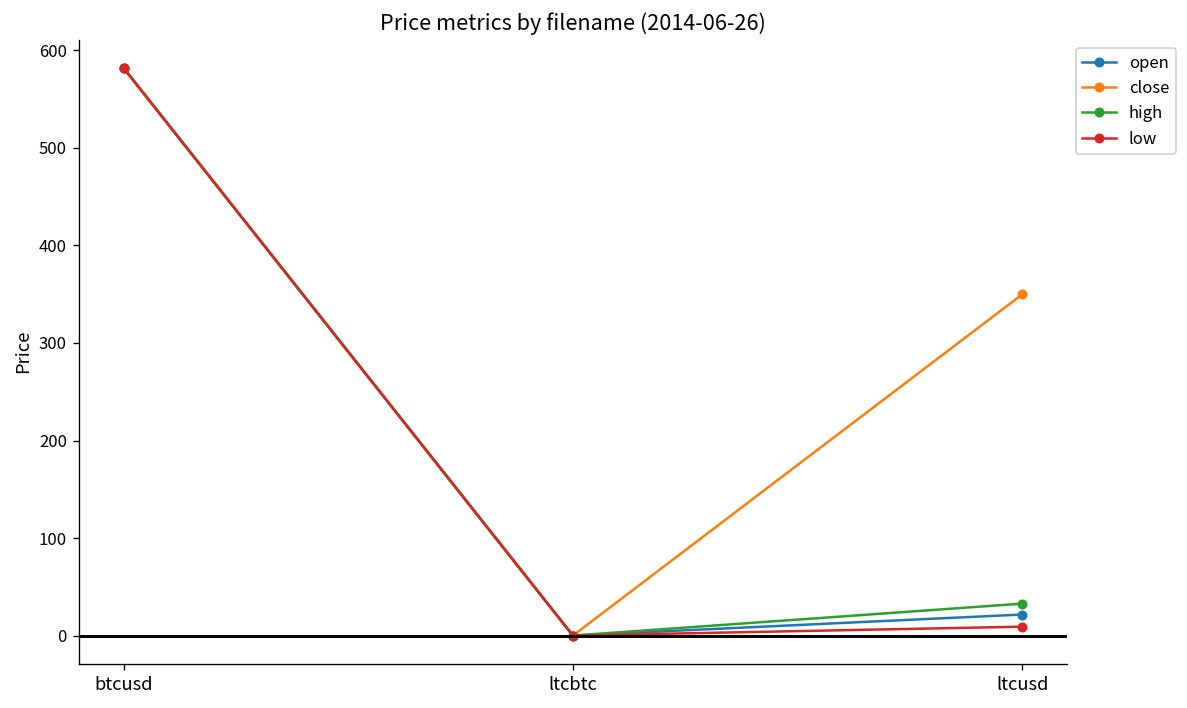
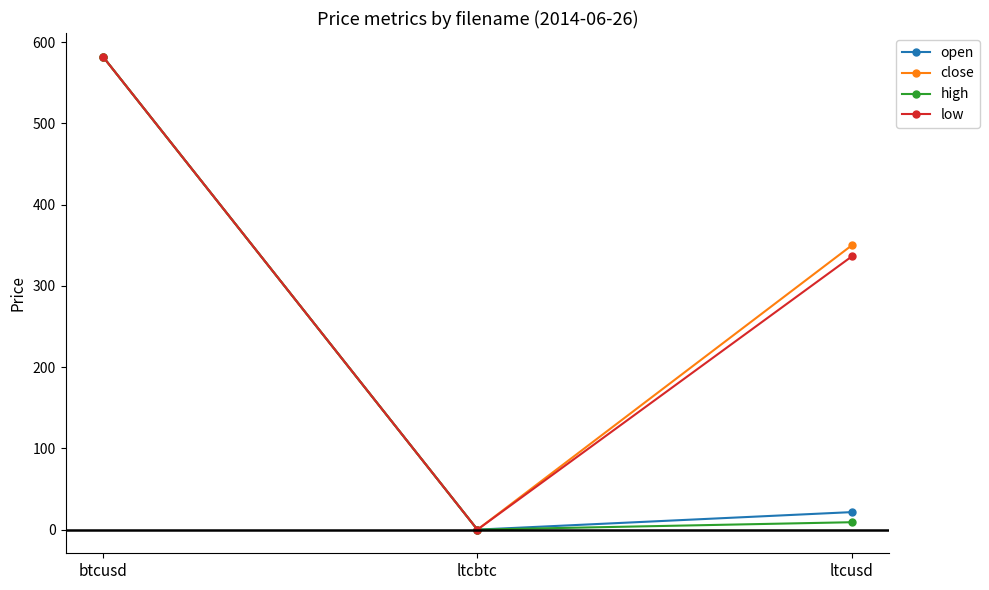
high, ltcusd: 30 -> 10
low, ltcusd: 10 -> 340
